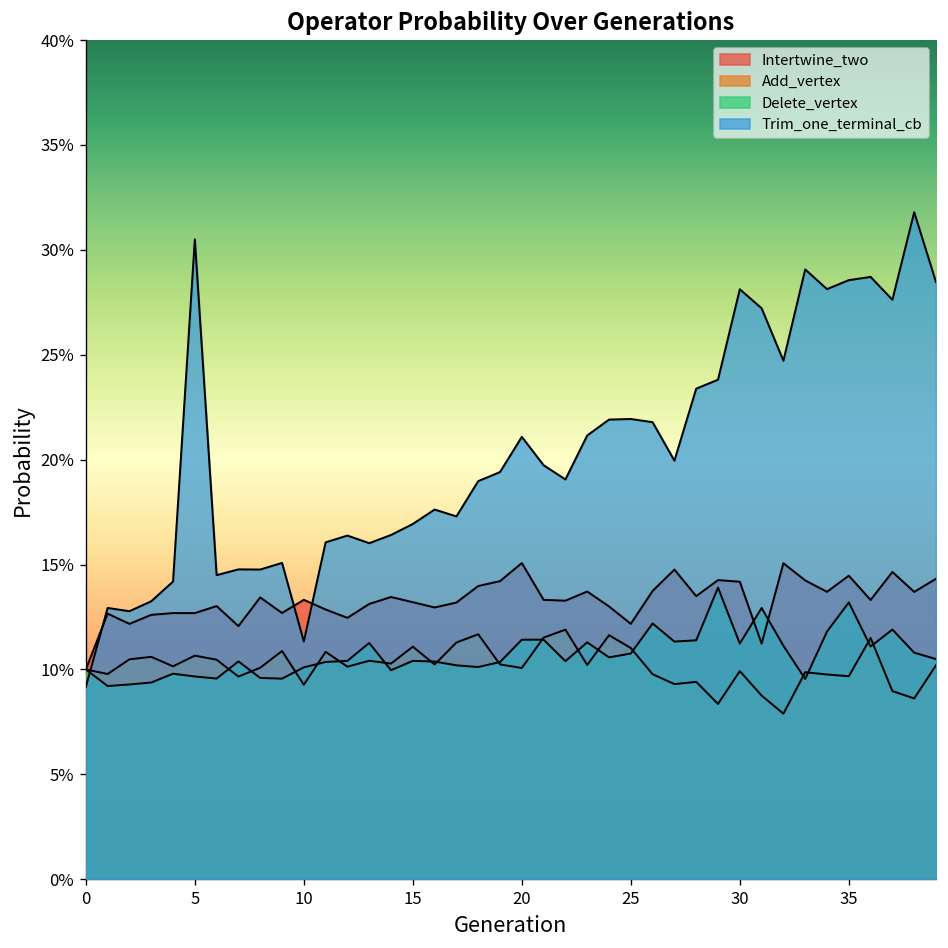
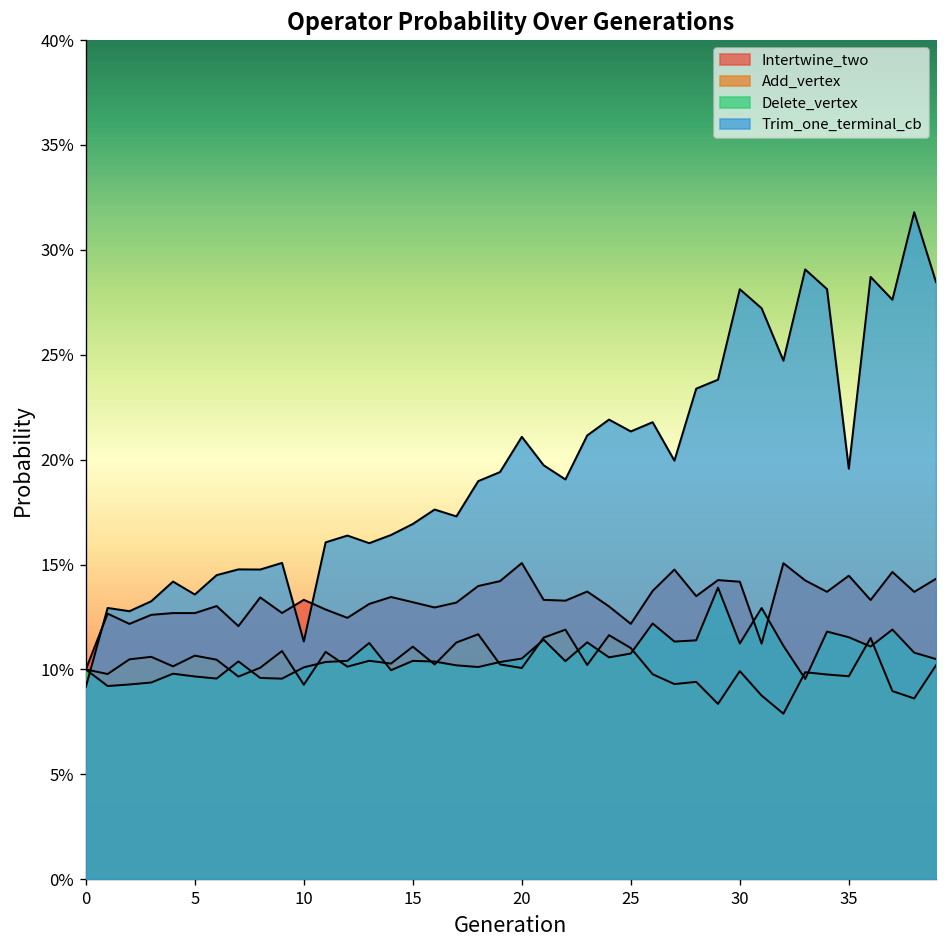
Trim_one_terminal_cb, 5: 30.5% -> 13.6%
Delete_vertex, 20: 11.4% -> 10.5%
Trim_one_terminal_cb, 25: 21.9% -> 21.3%
Delete_vertex, 35: 13.2% -> 11.5%
Trim_one_terminal_cb, 35: 28.6% -> 19.6%
